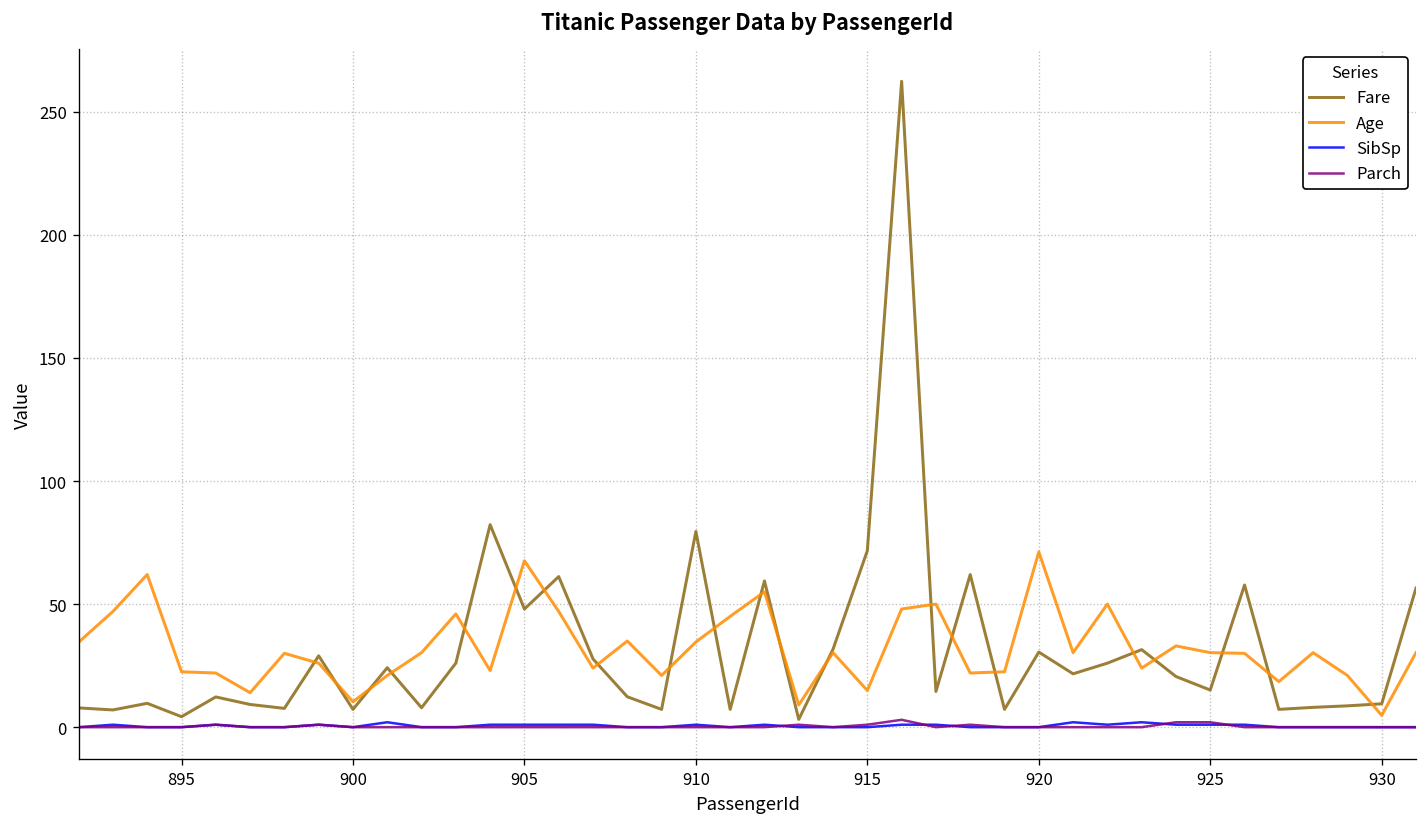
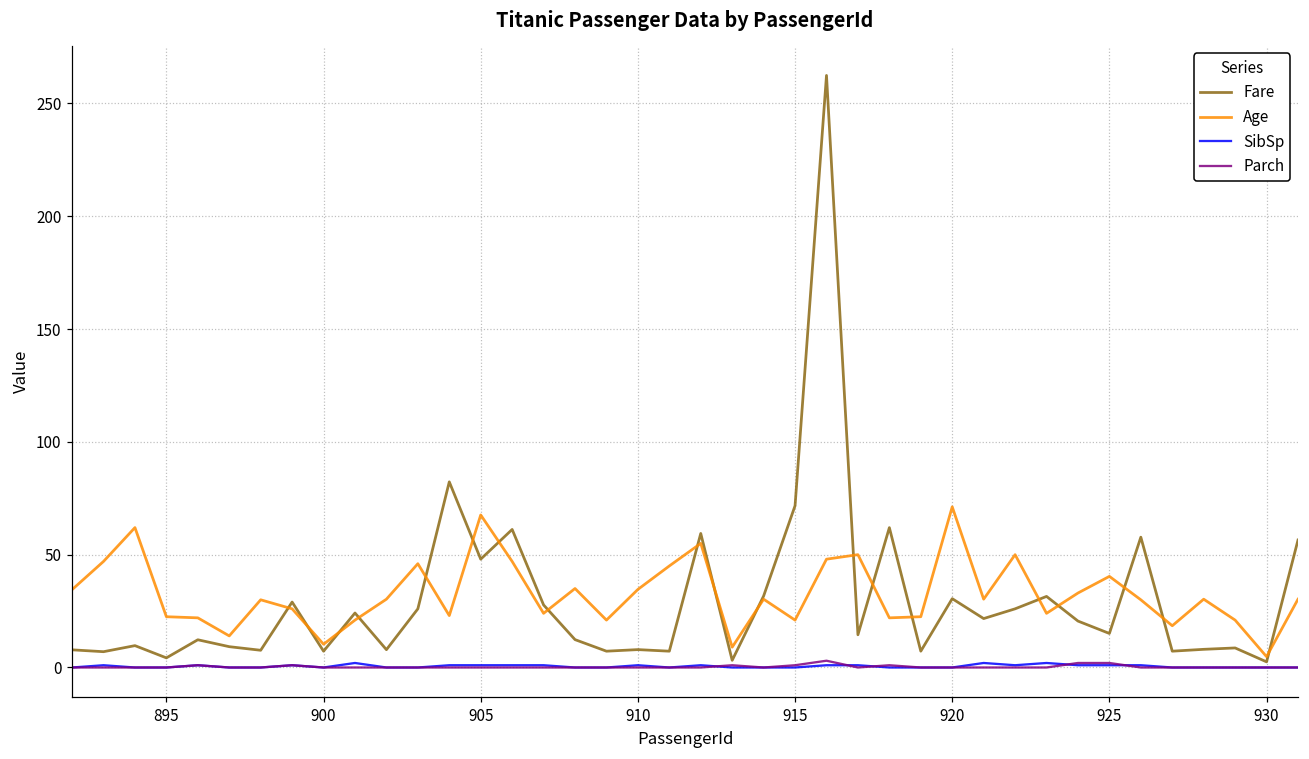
Fare, 910: 79 -> 8
Age, 915: 15 -> 21
Age, 925: 30 -> 40
Fare, 930: 10 -> 3
